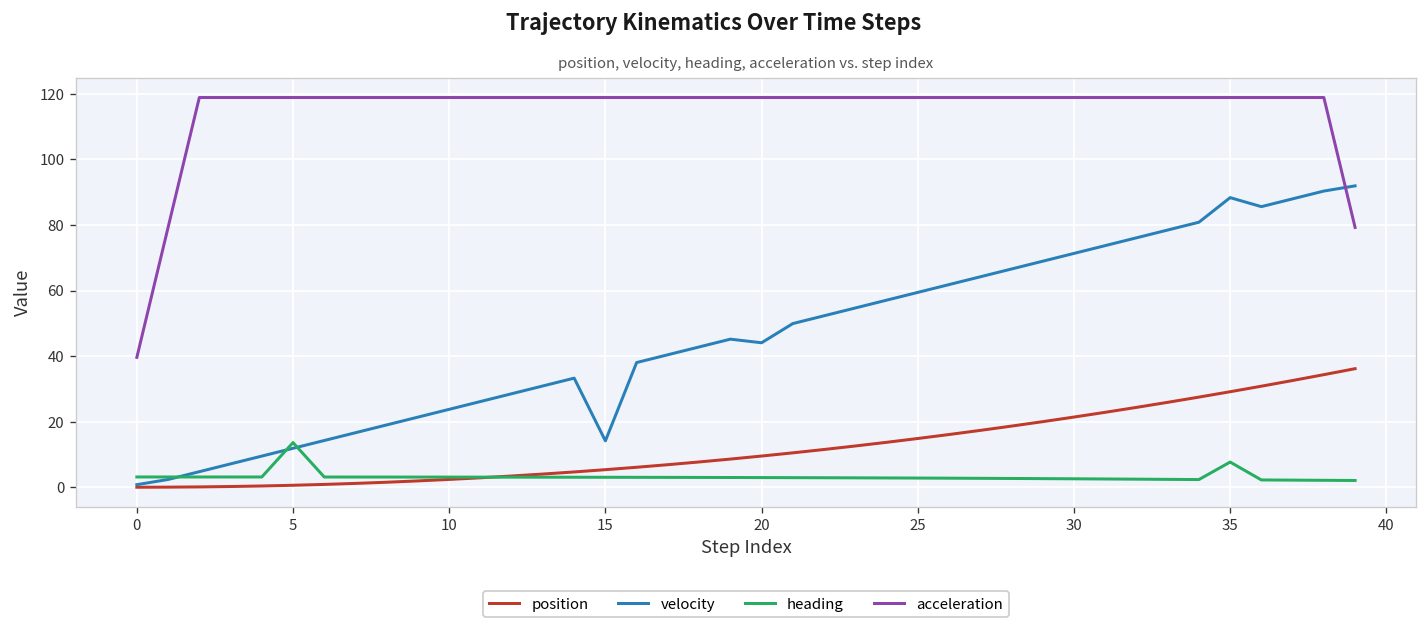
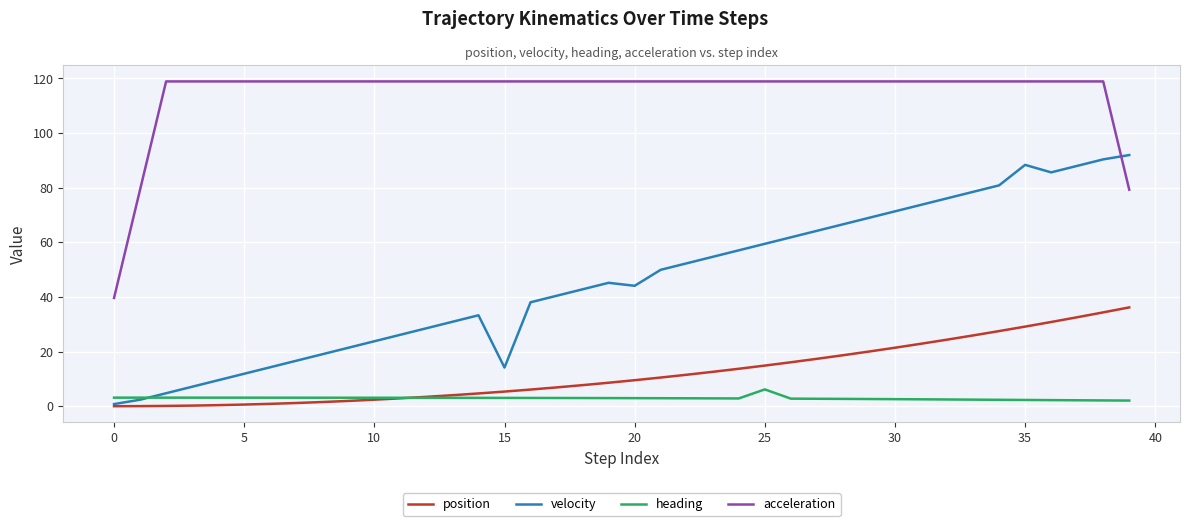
heading, 5: 14 -> 3
heading, 25: 3 -> 6
heading, 35: 8 -> 2
